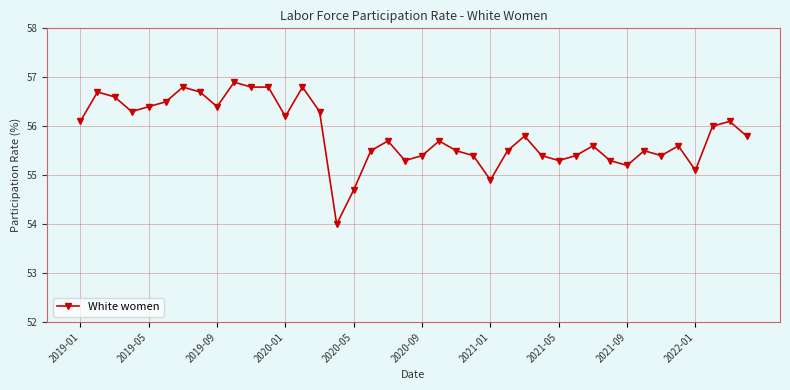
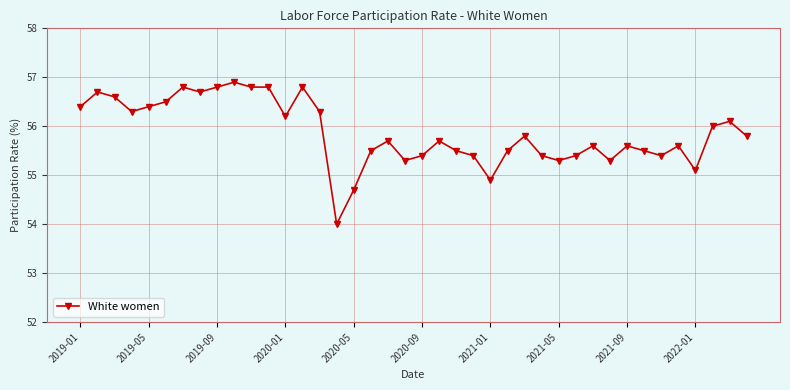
2019-01: 56.1 -> 56.4
2019-09: 56.4 -> 56.8
2021-09: 55.2 -> 55.6
